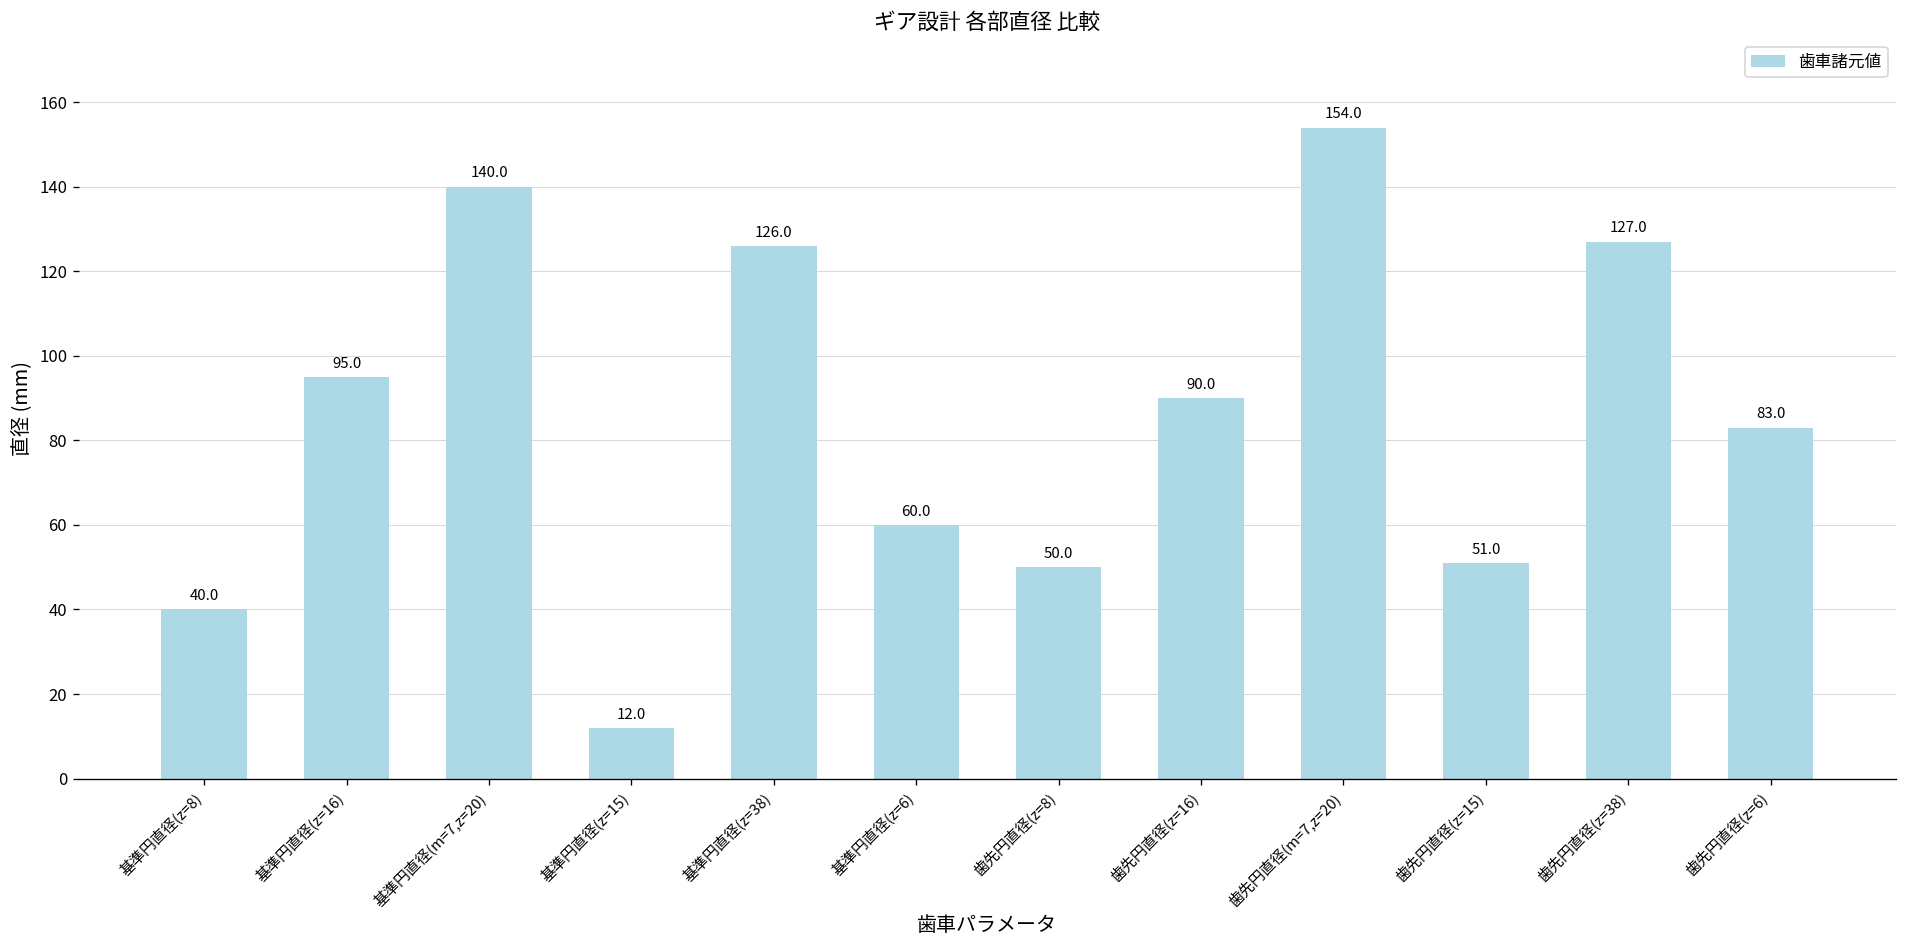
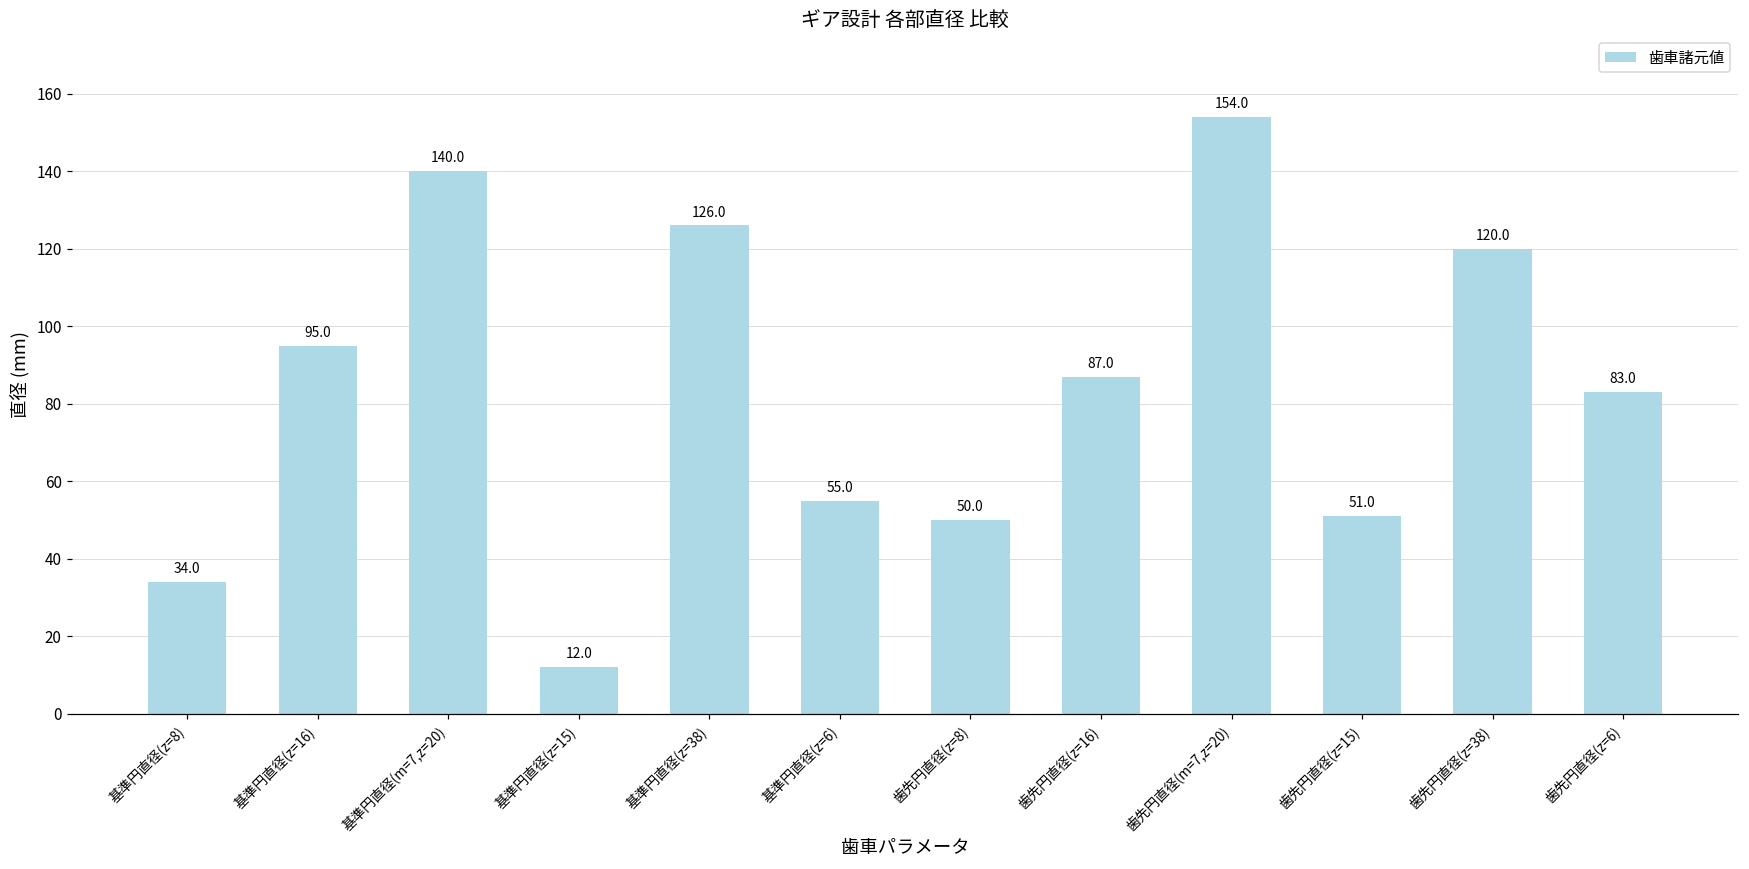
基準円直径(z=8): 40.0 -> 34.0
基準円直径(z=6): 60.0 -> 55.0
歯先円直径(z=16): 90.0 -> 87.0
歯先円直径(z=38): 127.0 -> 120.0
